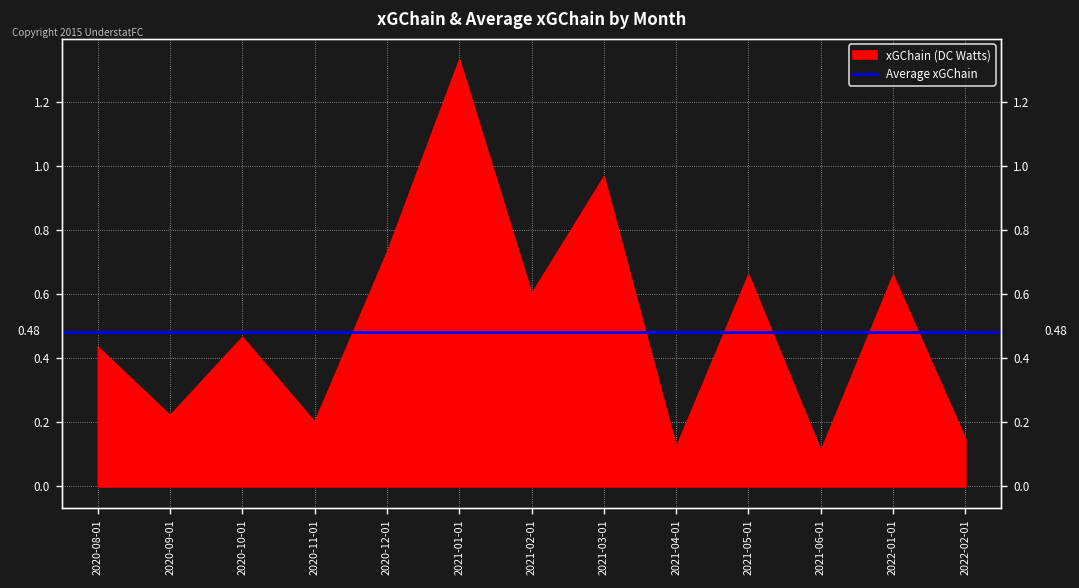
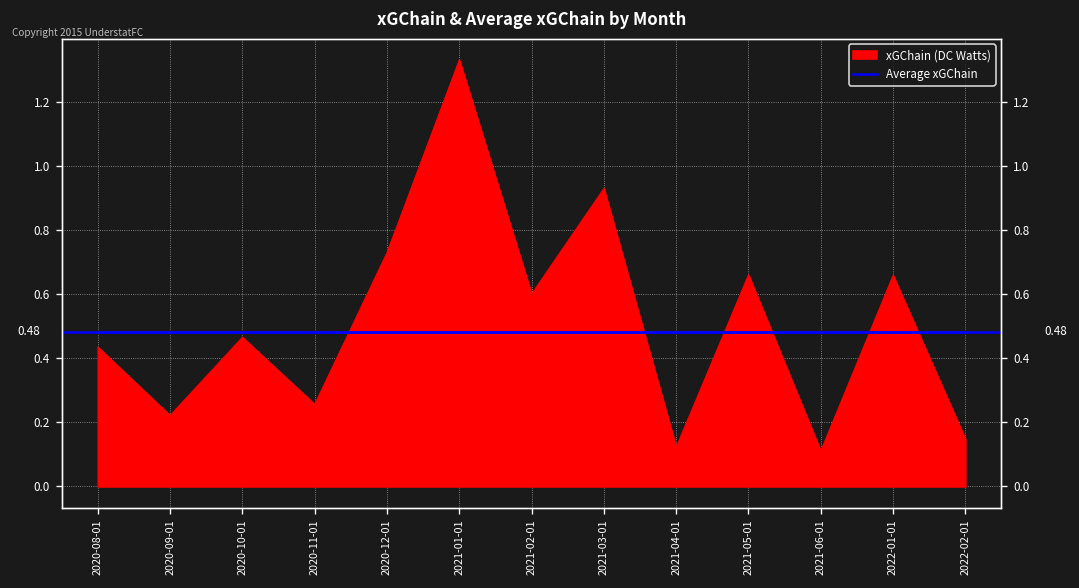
xGChain (DC Watts), 2020-11-01: 0.20 -> 0.26
xGChain (DC Watts), 2021-03-01: 0.97 -> 0.93
